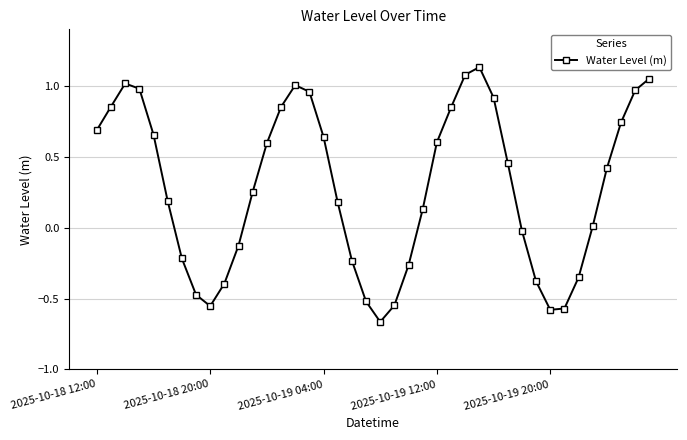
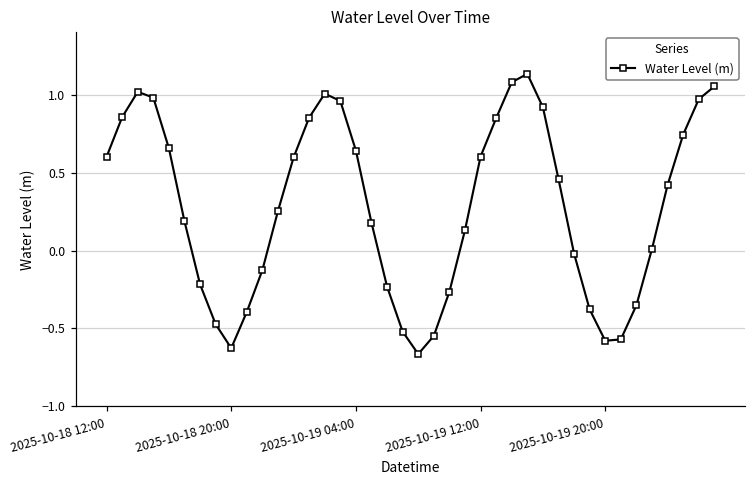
2025-10-18 12:00: 0.69 -> 0.60
2025-10-18 20:00: -0.55 -> -0.63
